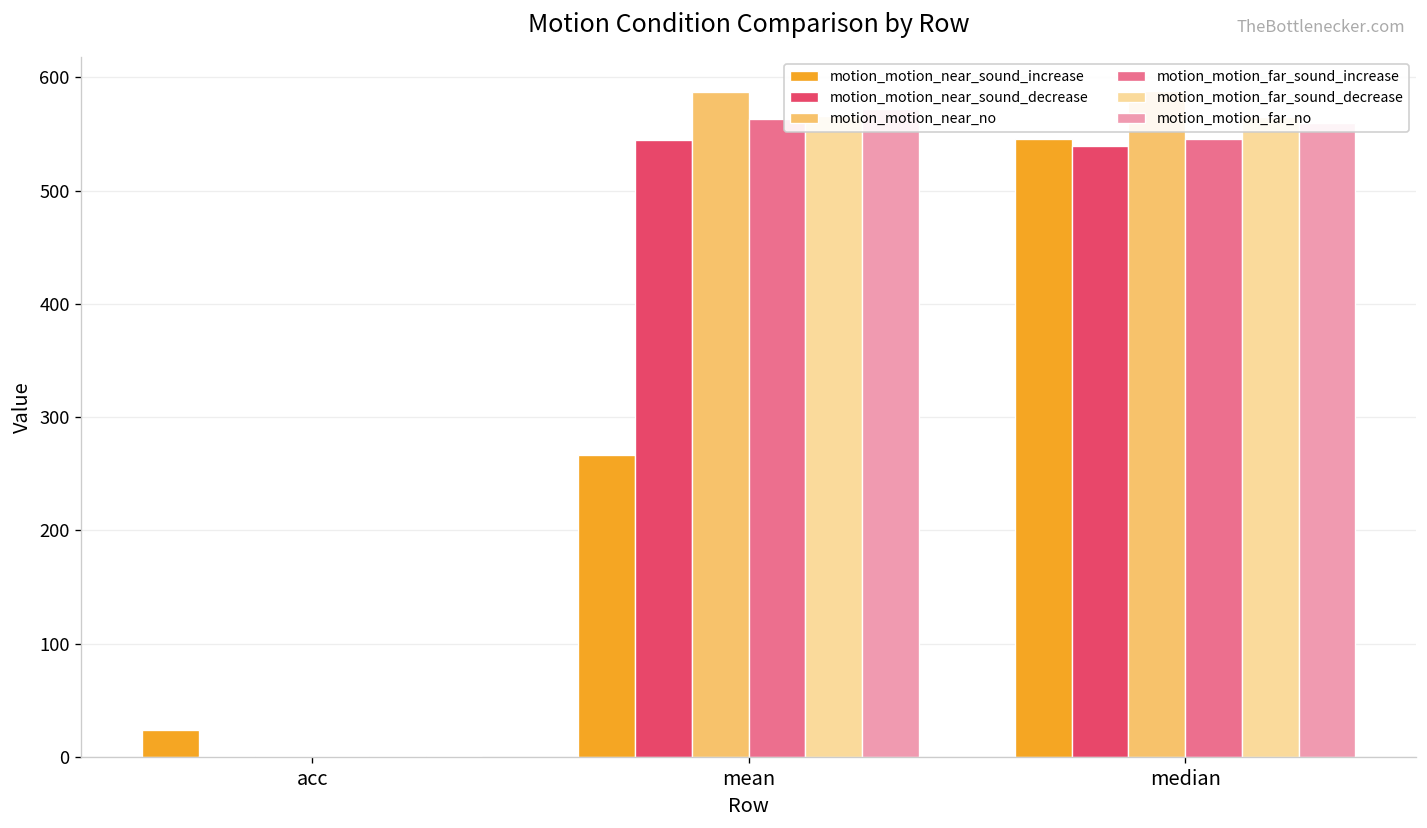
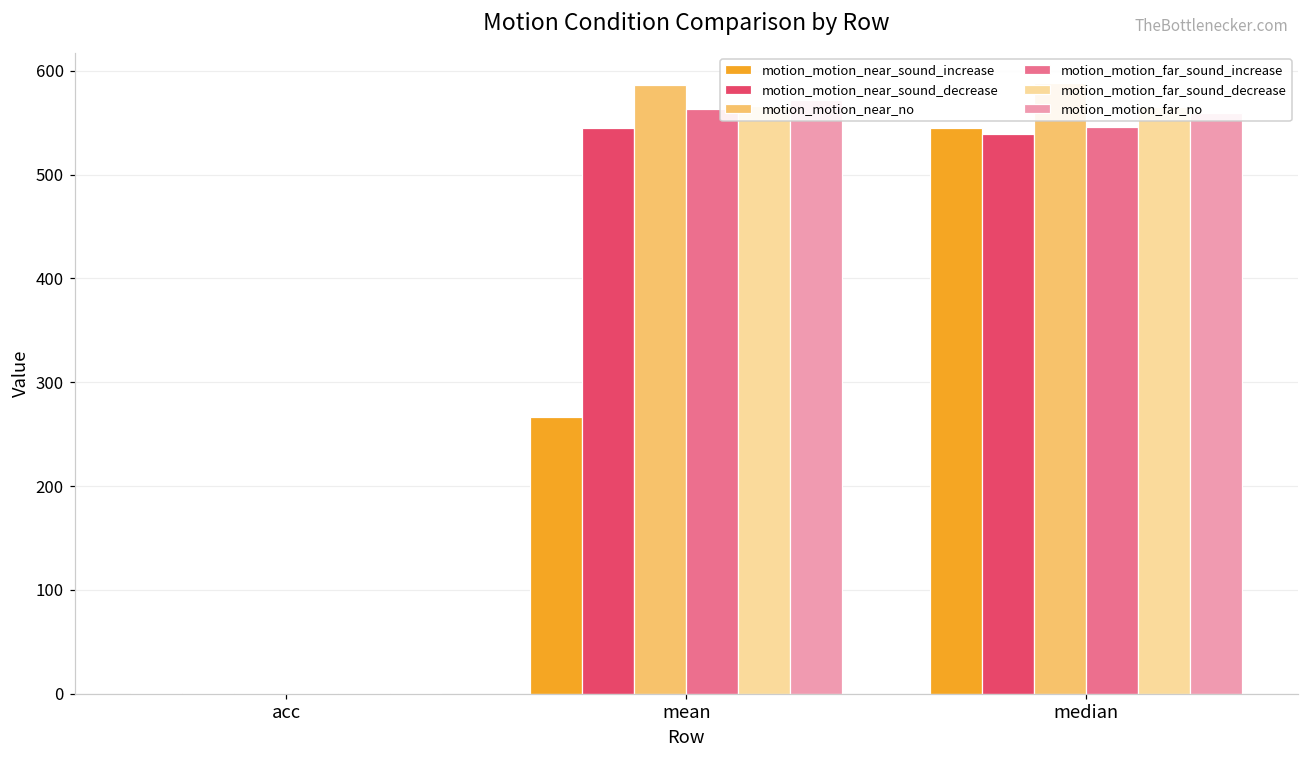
motion_motion_near_sound_increase, acc: 20 -> 0
